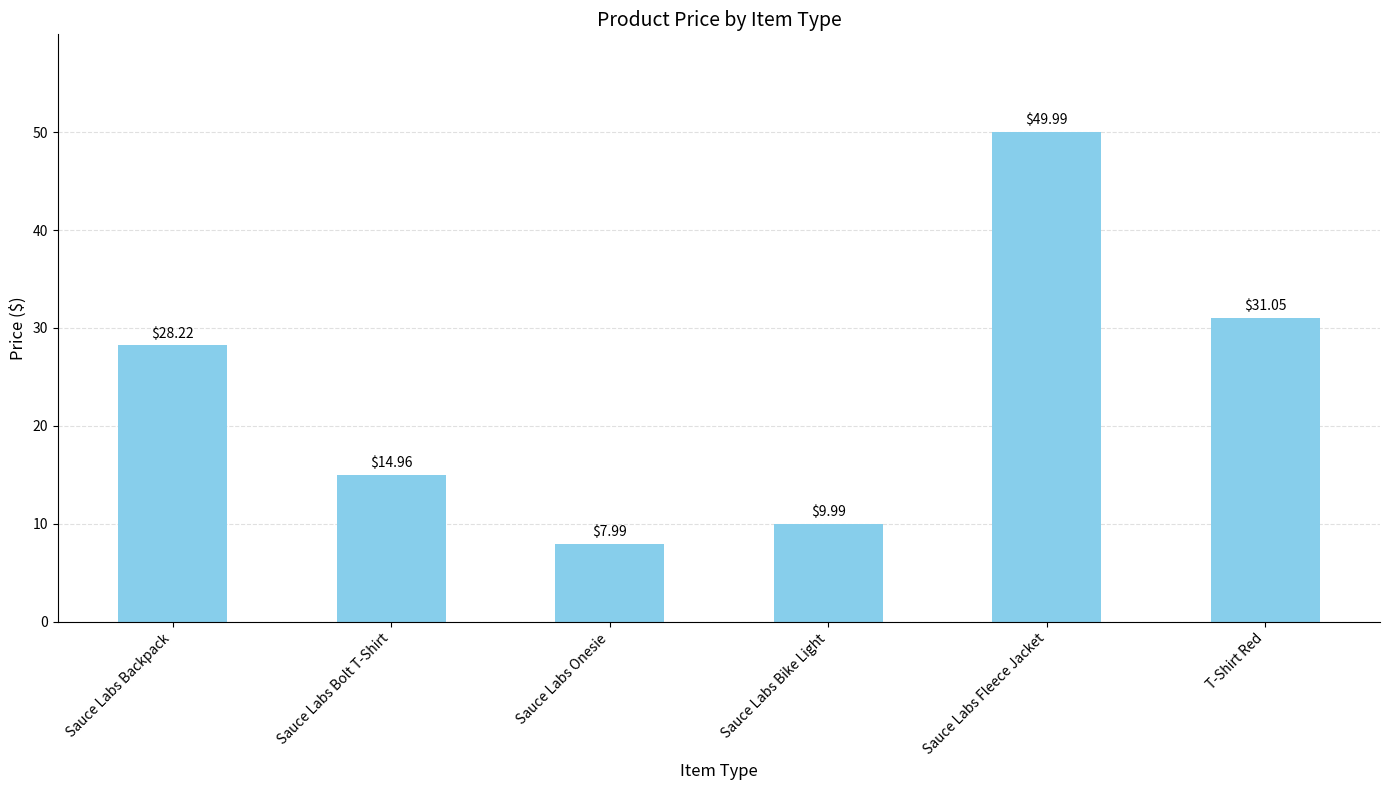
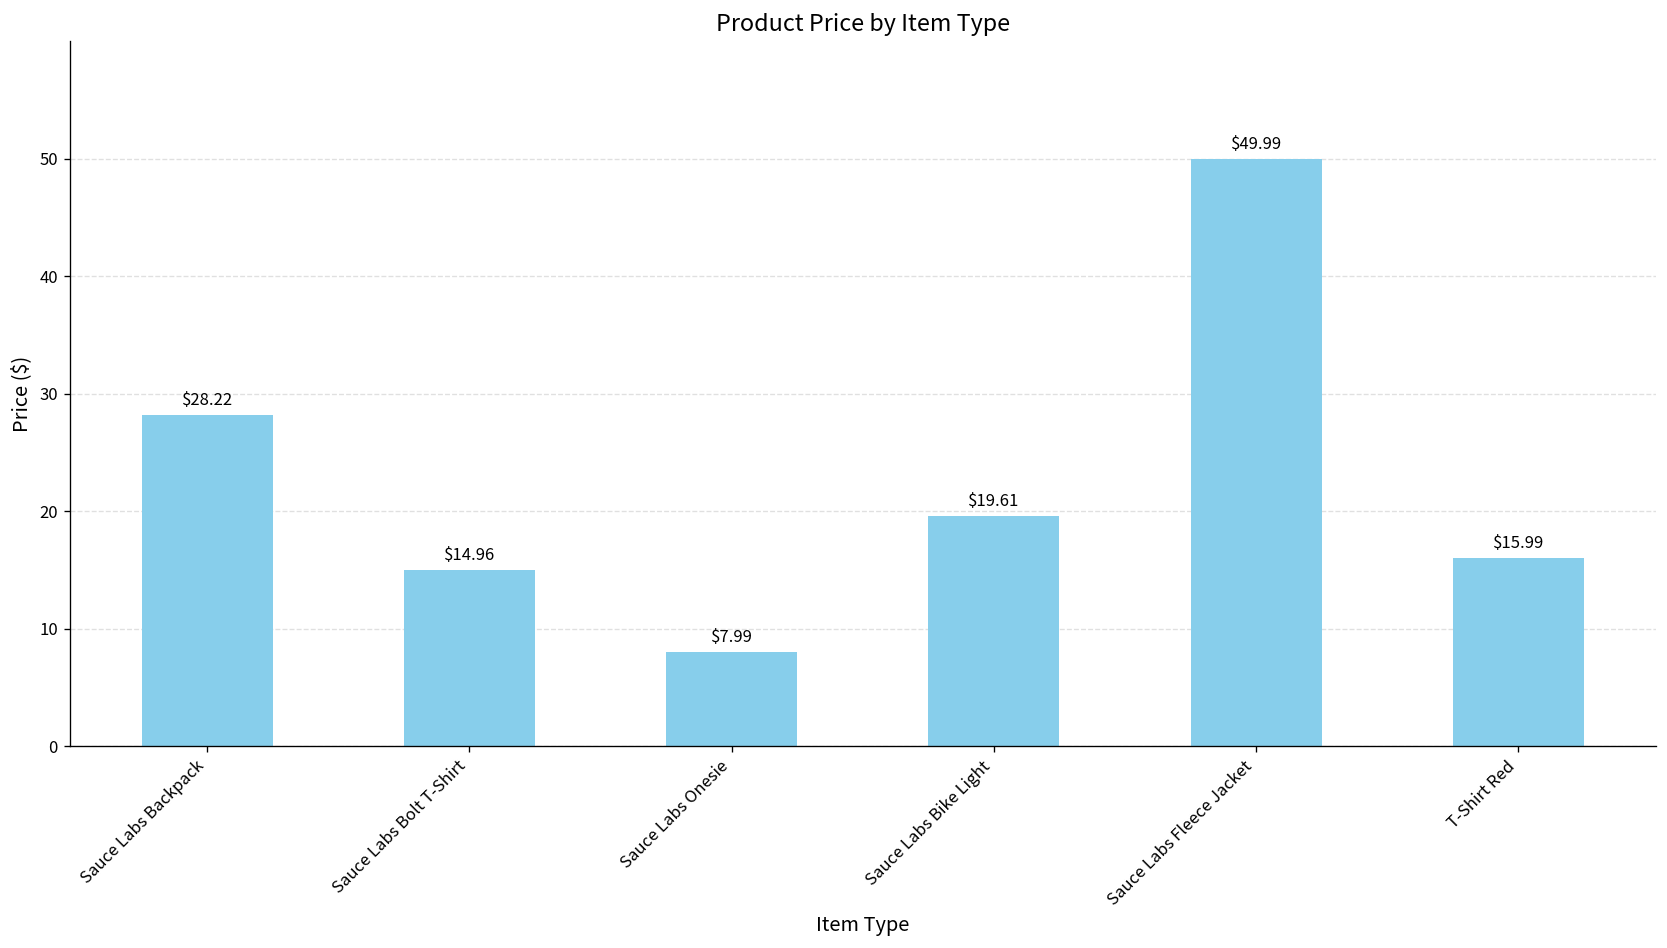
Sauce Labs Bike Light: $9.99 -> $19.61
T-Shirt Red: $31.05 -> $15.99
